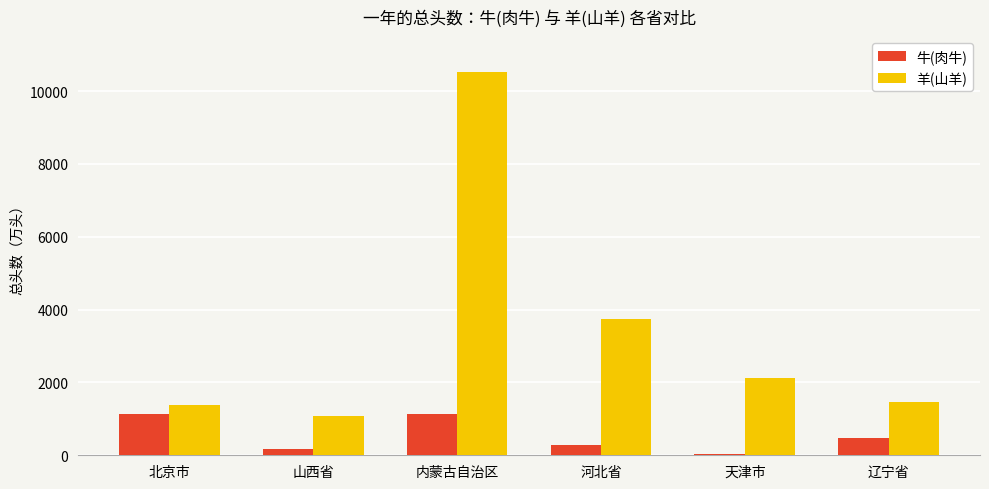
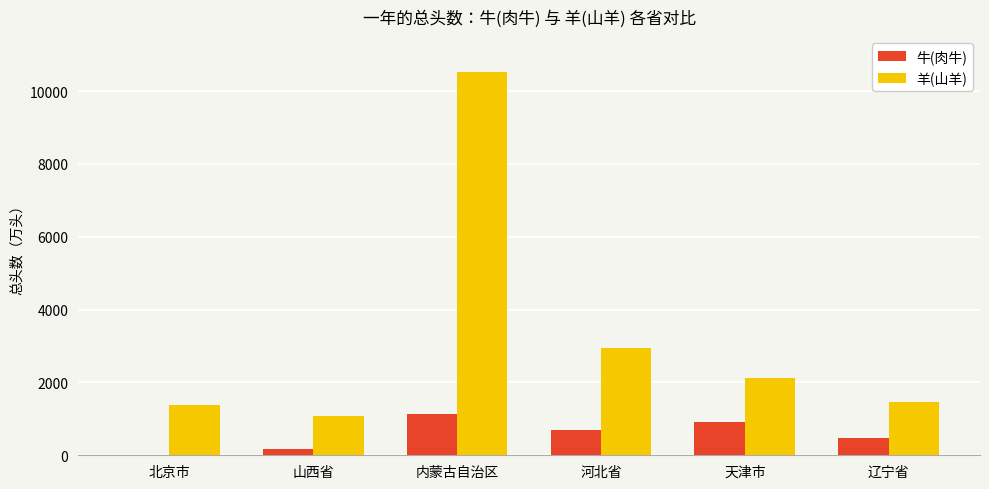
牛(肉牛), 北京市: 1100 -> 0
牛(肉牛), 河北省: 300 -> 700
羊(山羊), 河北省: 3700 -> 2900
牛(肉牛), 天津市: 0 -> 900
